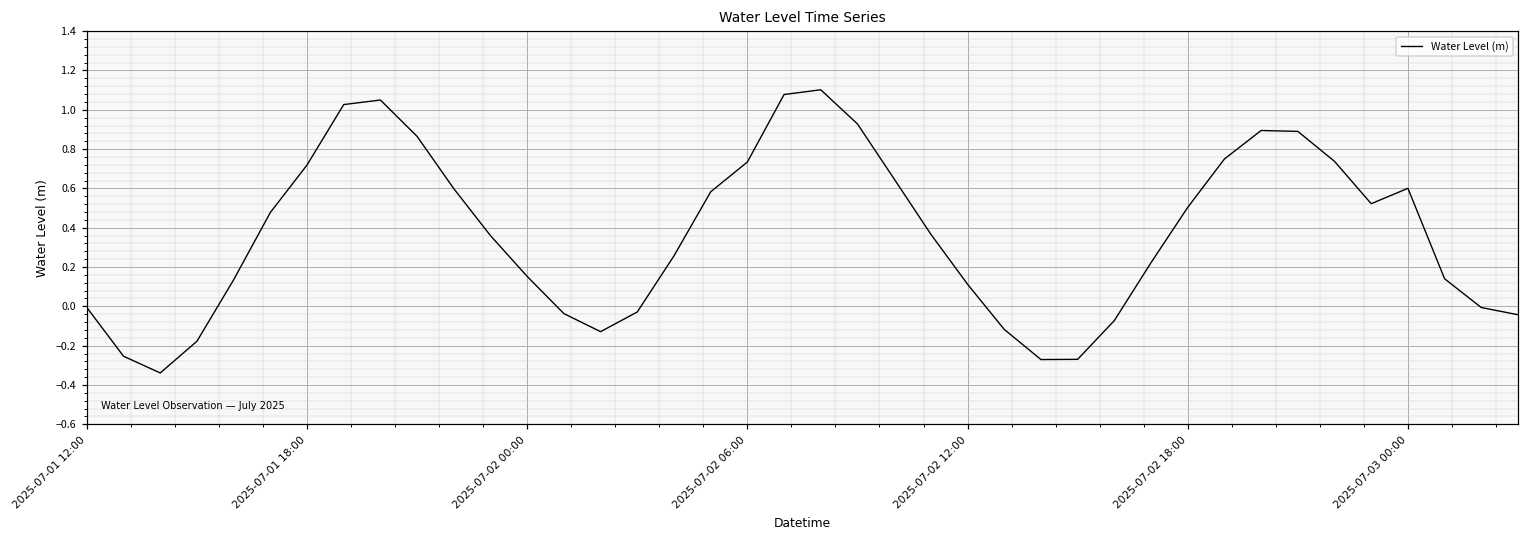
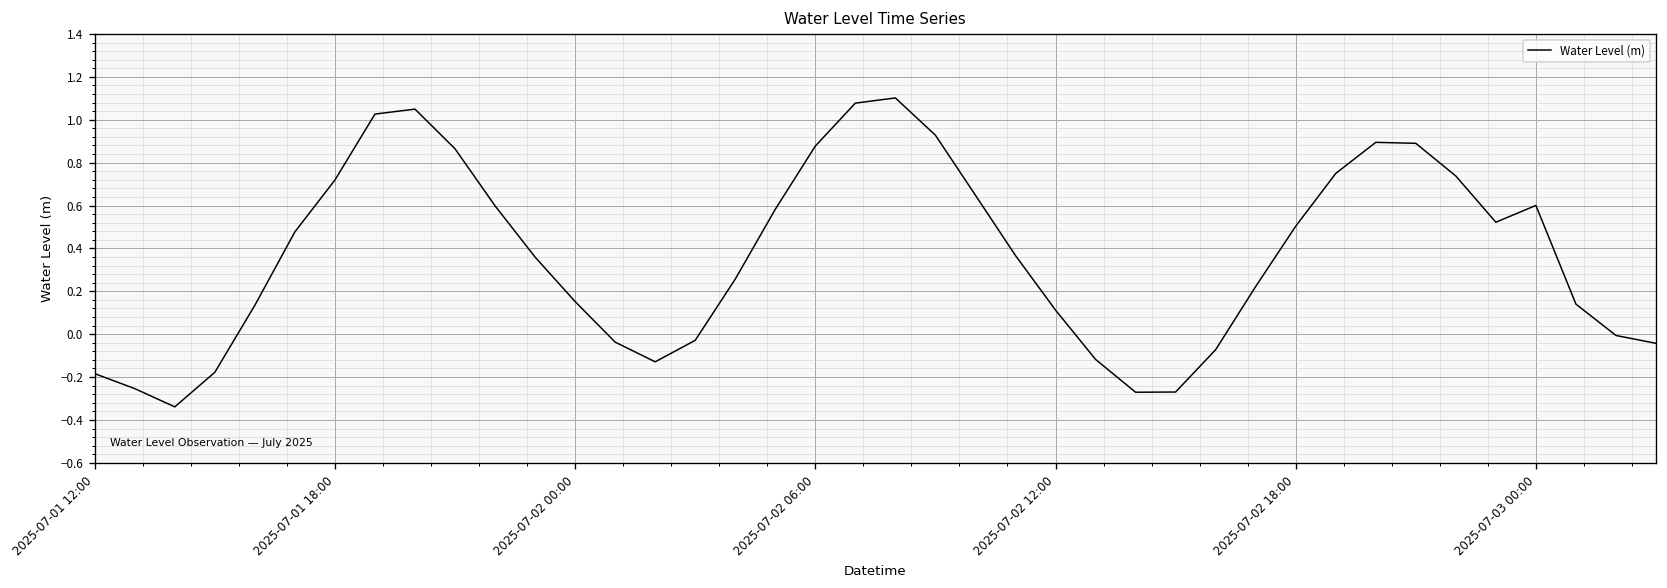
2025-07-01 12:00: -0.01 -> -0.18
2025-07-02 06:00: 0.73 -> 0.88
